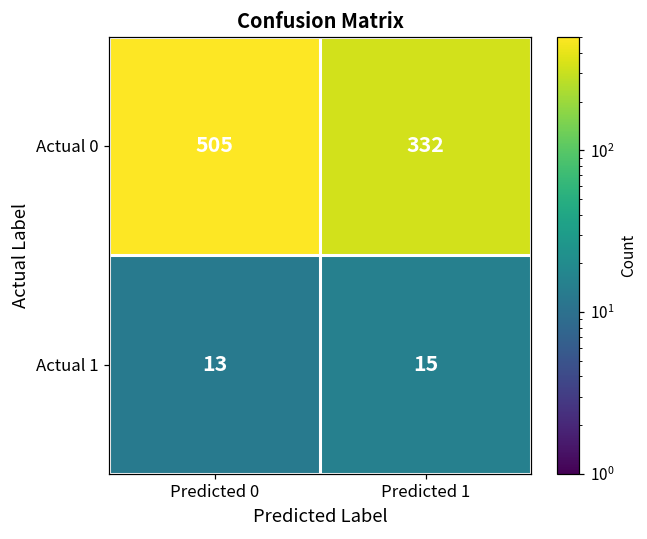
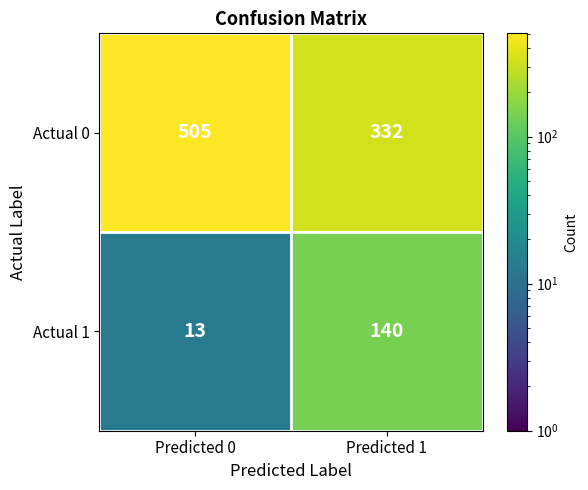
Actual 1, Predicted 1: 15 -> 140
